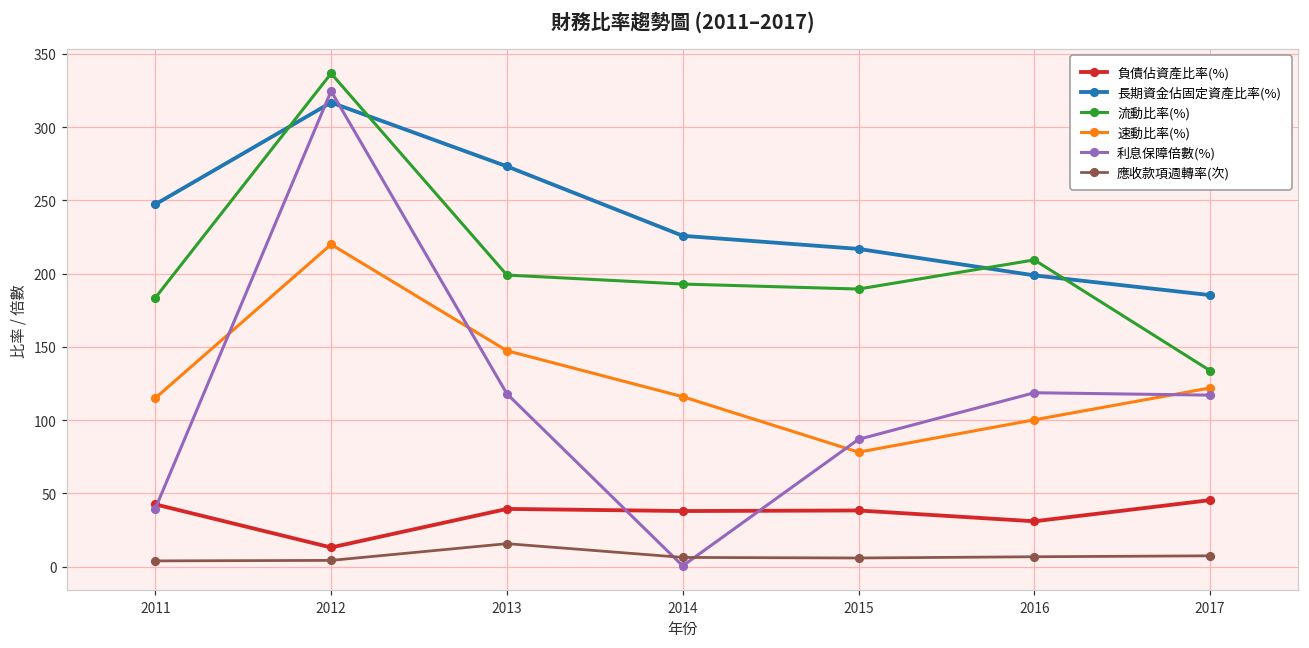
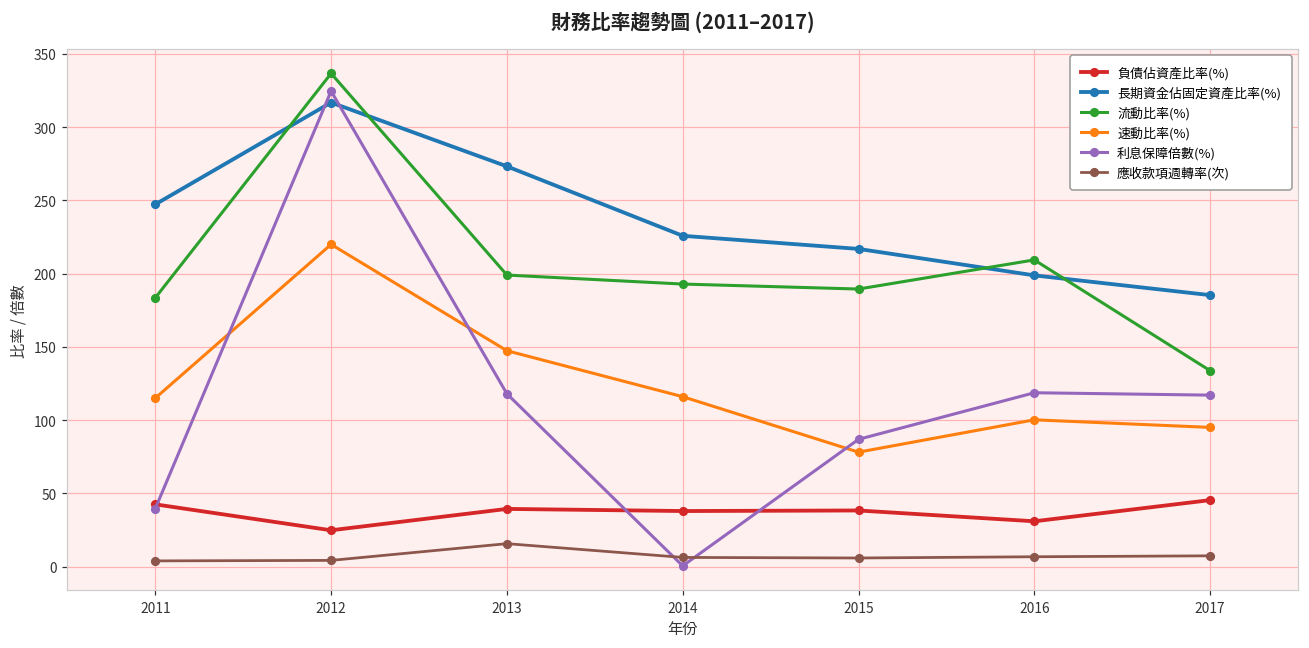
負債佔資產比率(%), 2012: 13 -> 25
速動比率(%), 2017: 122 -> 95
